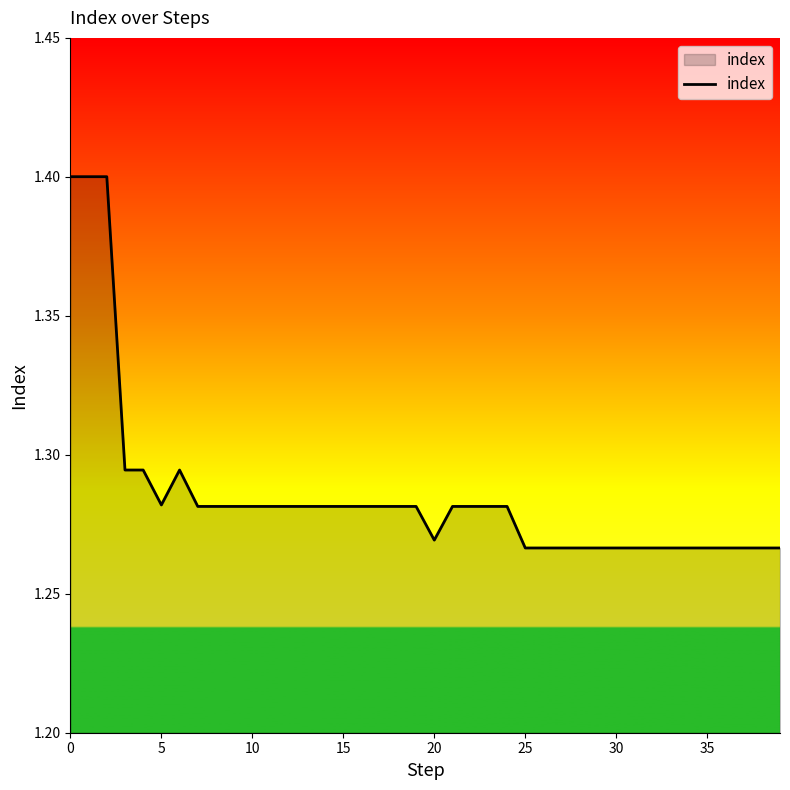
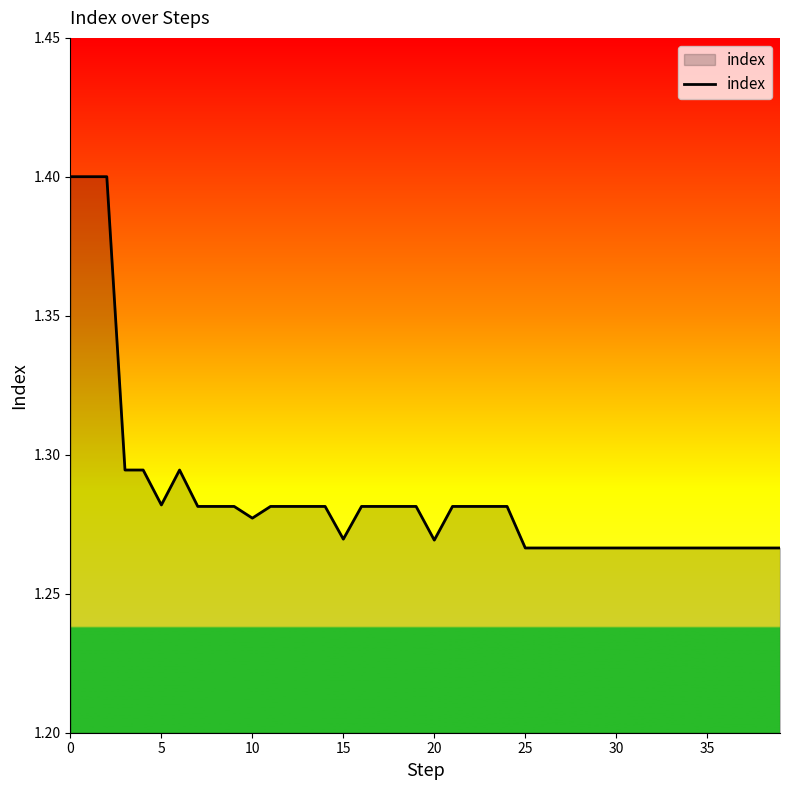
10: 1.281 -> 1.277
15: 1.281 -> 1.270
